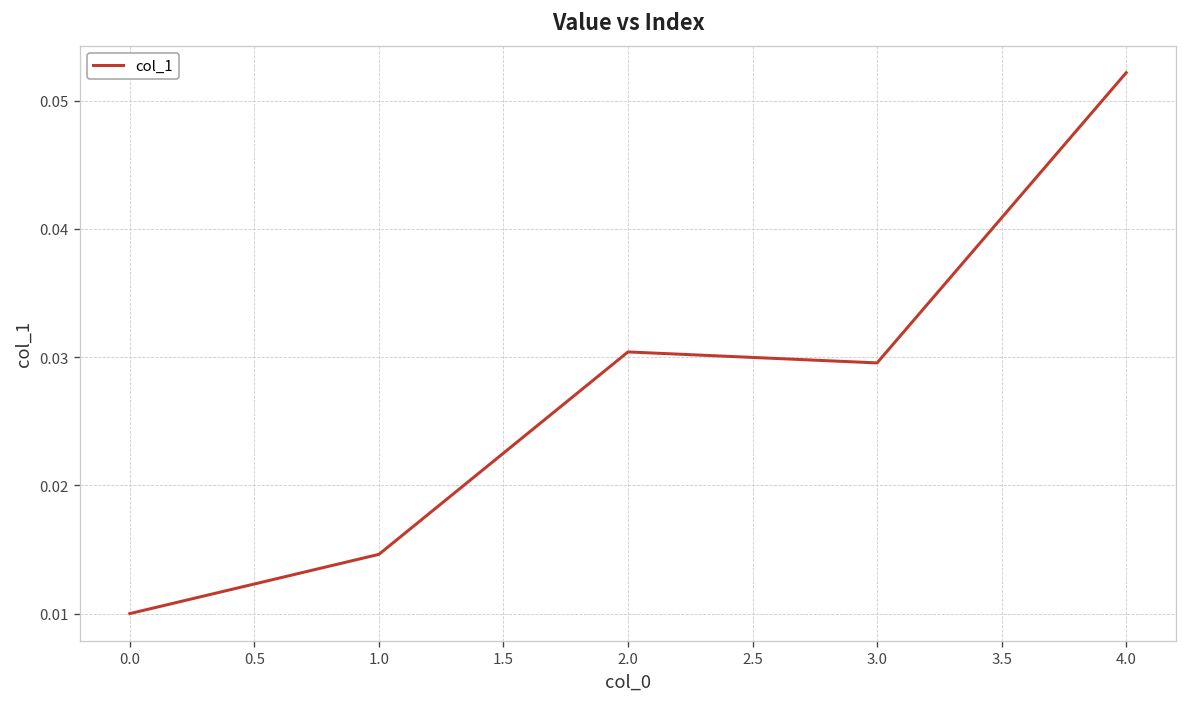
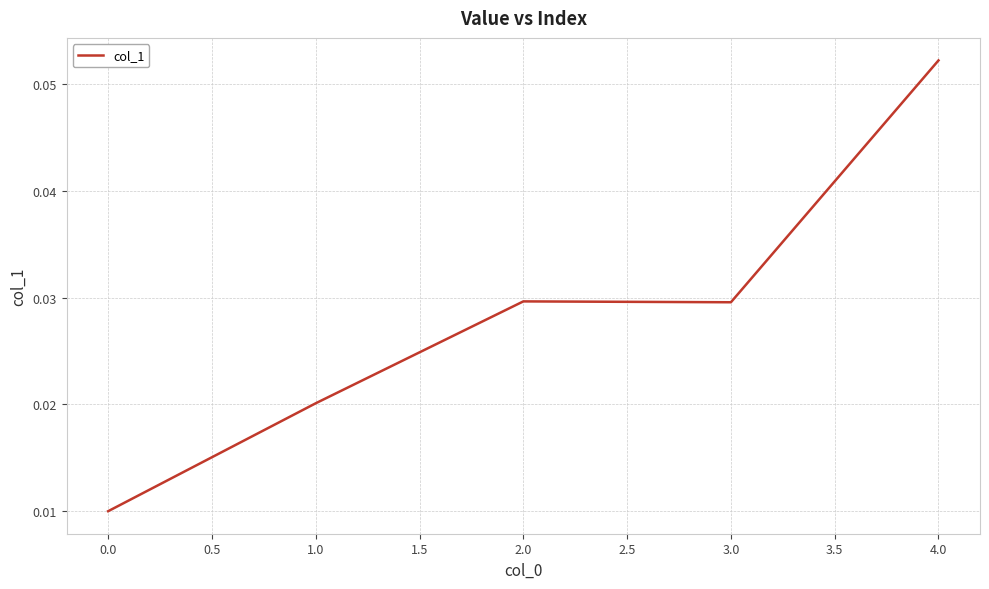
1.0: 0.0146 -> 0.0201
2.0: 0.0304 -> 0.0296
